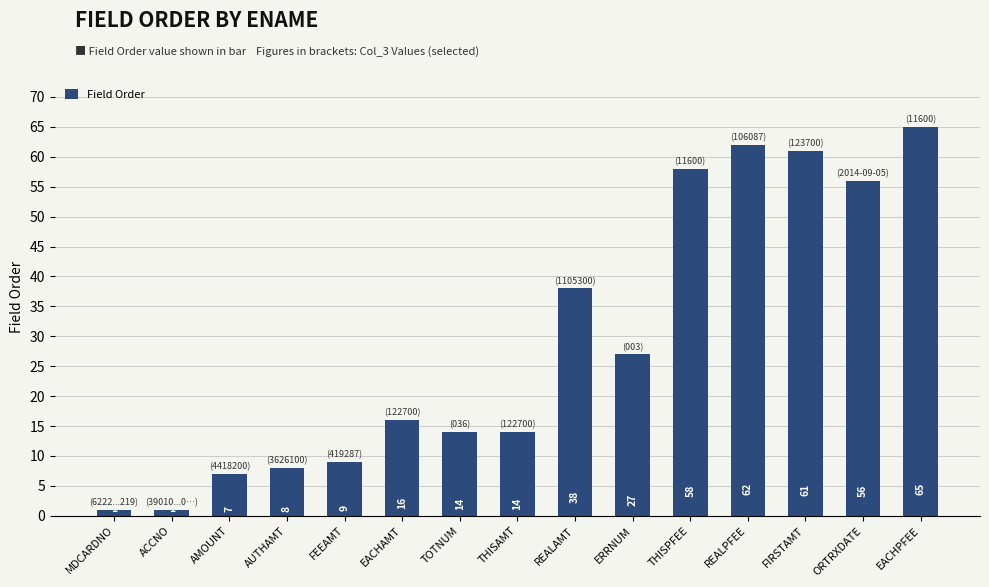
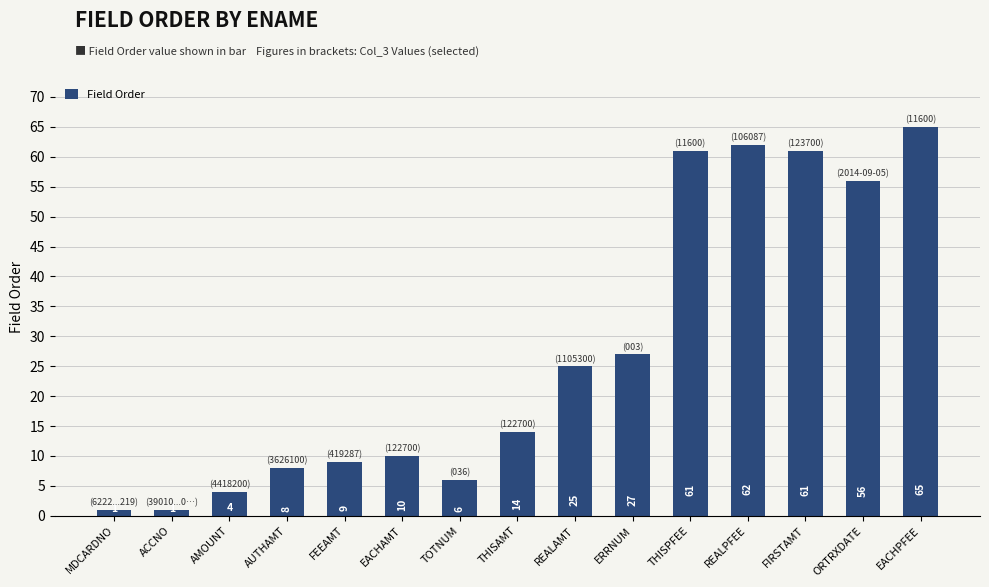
AMOUNT: 7 -> 4
EACHAMT: 16 -> 10
TOTNUM: 14 -> 6
REALAMT: 38 -> 25
THISPFEE: 58 -> 61
